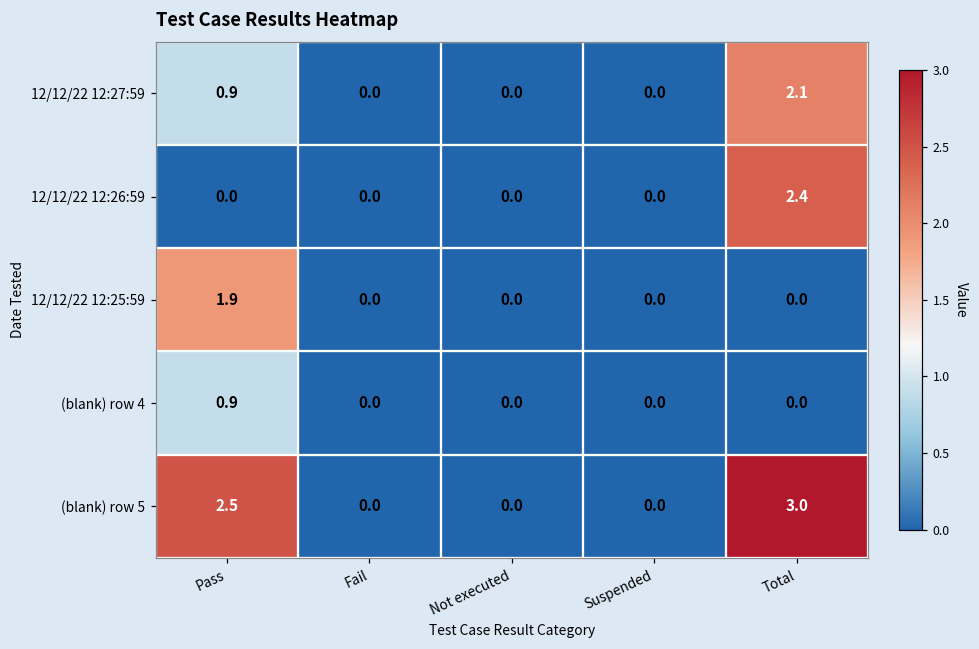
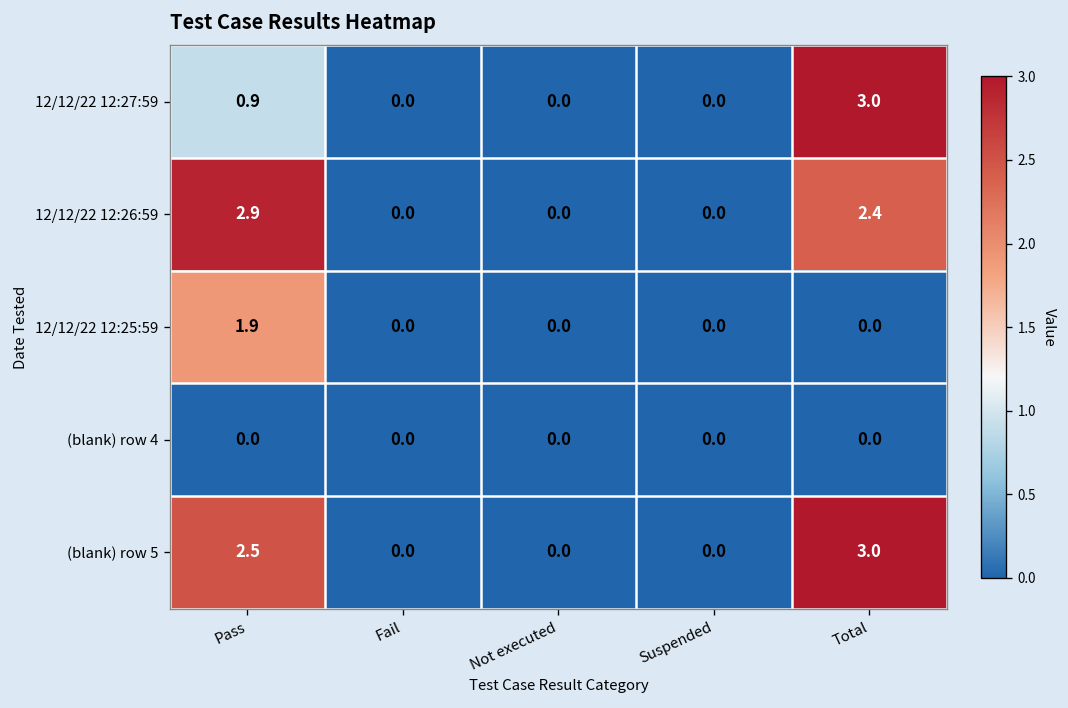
12/12/22 12:27:59, Total: 2.1 -> 3.0
12/12/22 12:26:59, Pass: 0.0 -> 2.9
(blank) row 4, Pass: 0.9 -> 0.0
